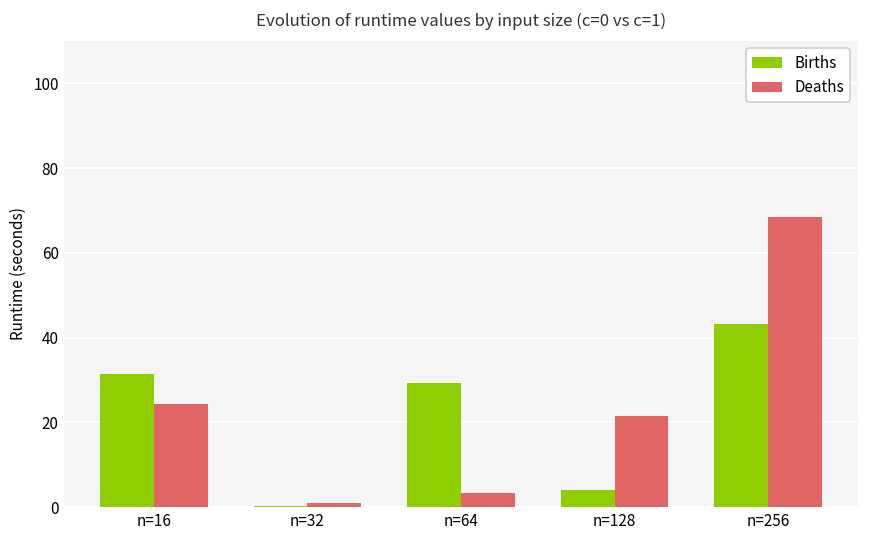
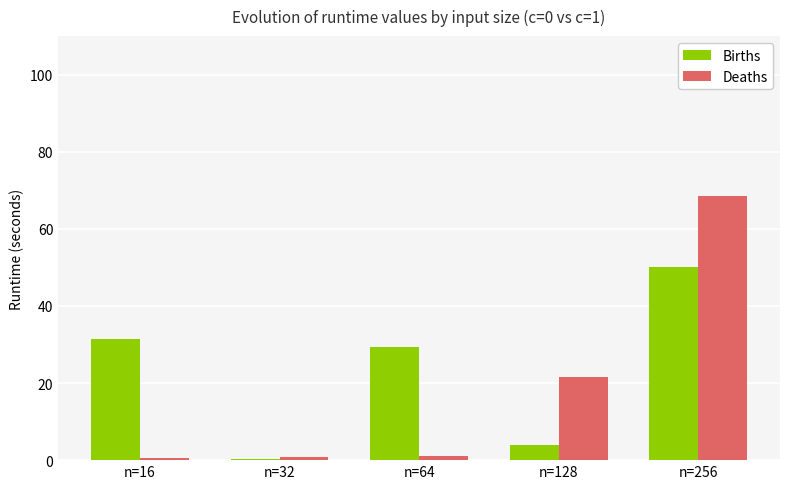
Deaths, n=16: 24 -> 1
Deaths, n=64: 3 -> 1
Births, n=256: 43 -> 50
